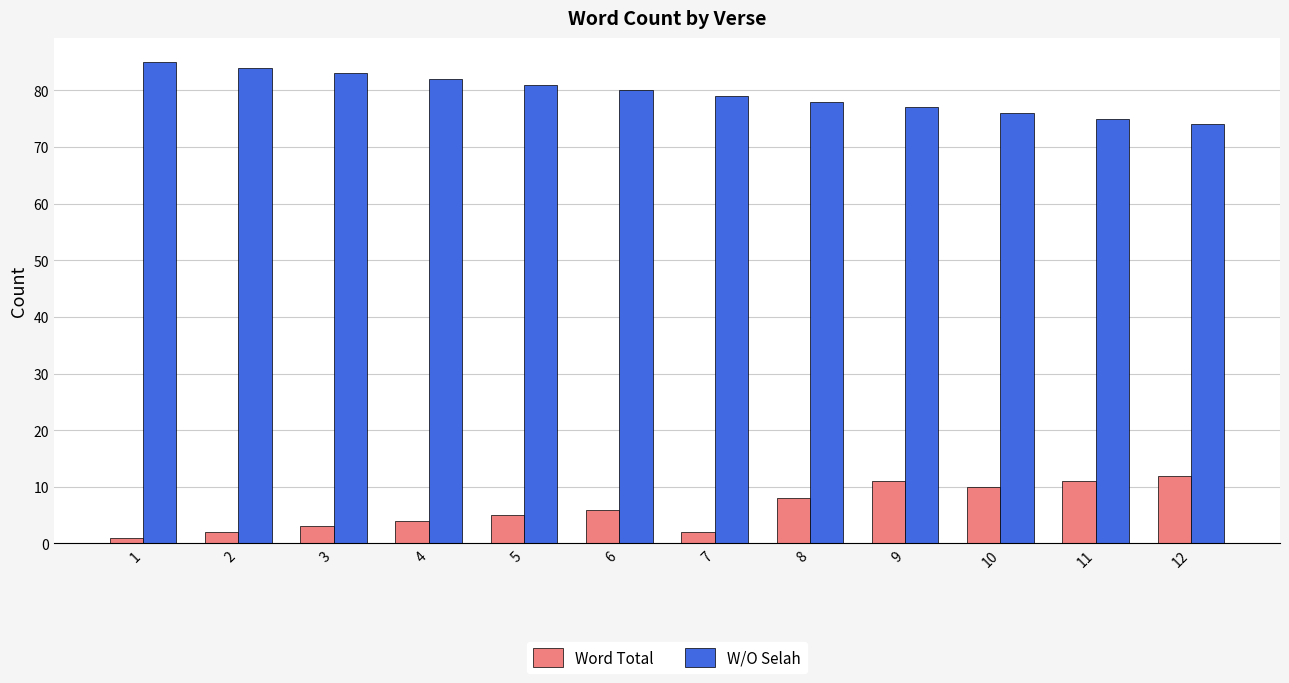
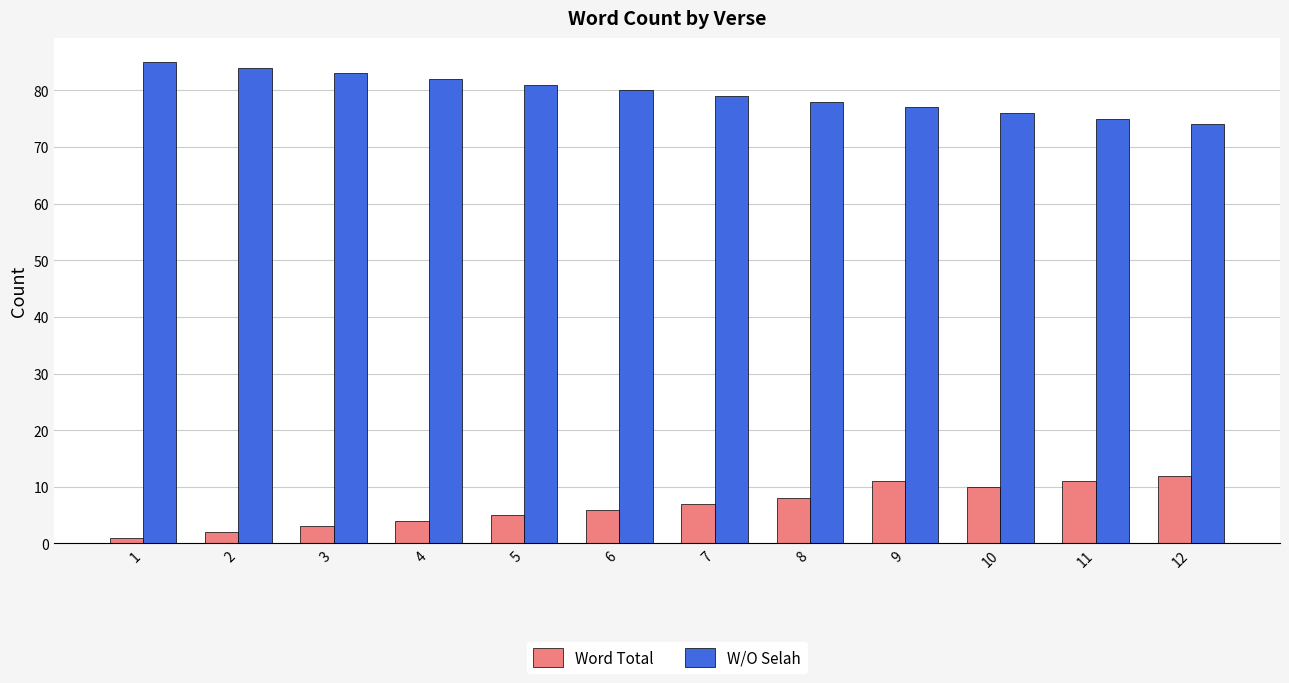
Word Total, 7: 2 -> 7
